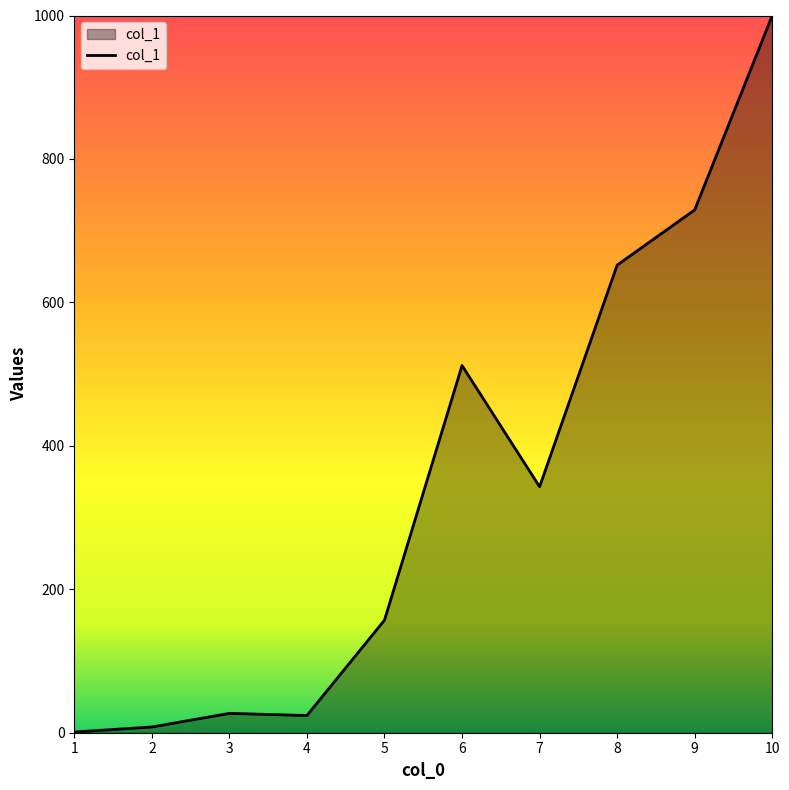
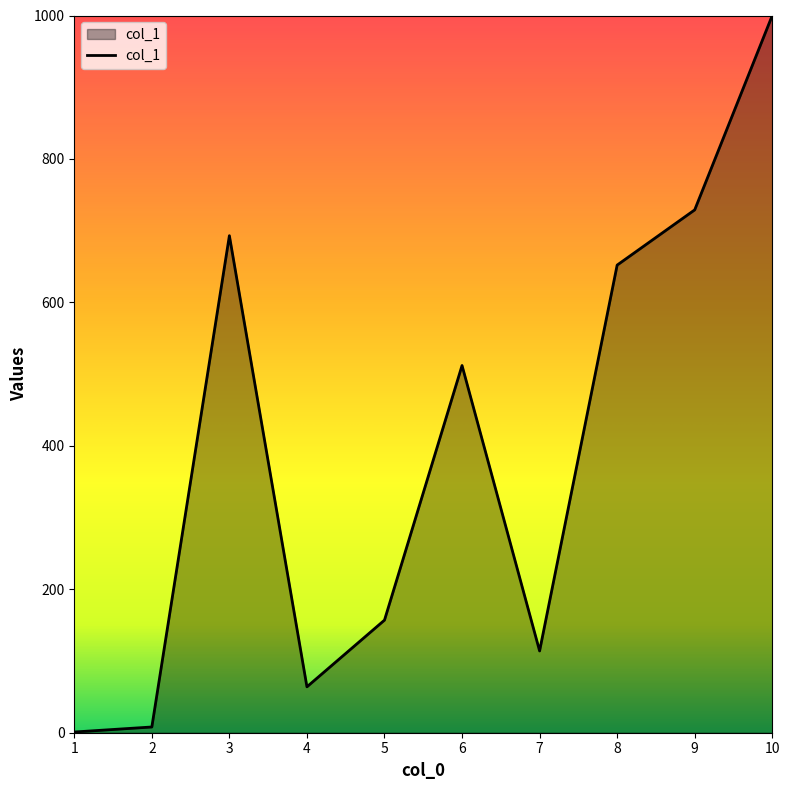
3: 30 -> 690
4: 20 -> 60
7: 340 -> 110
